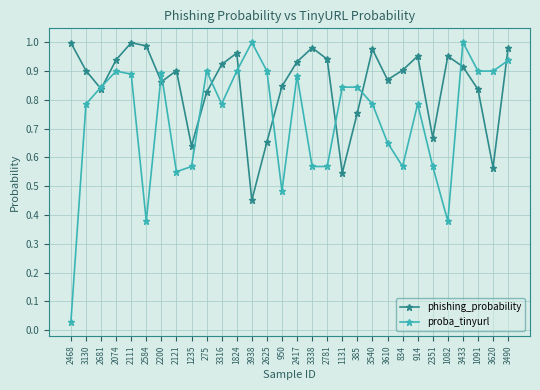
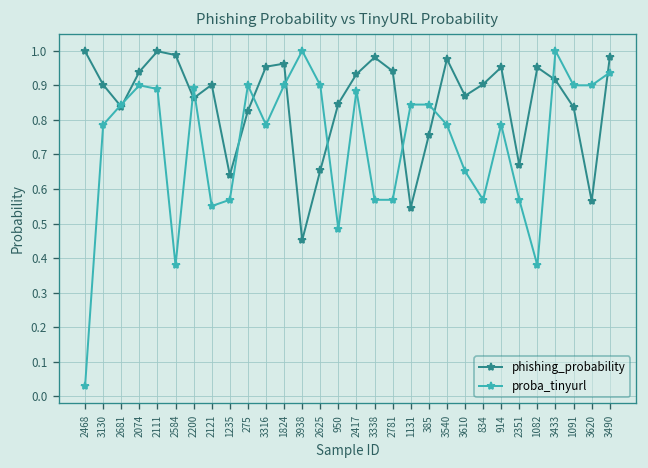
phishing_probability, 3316: 0.92 -> 0.95
